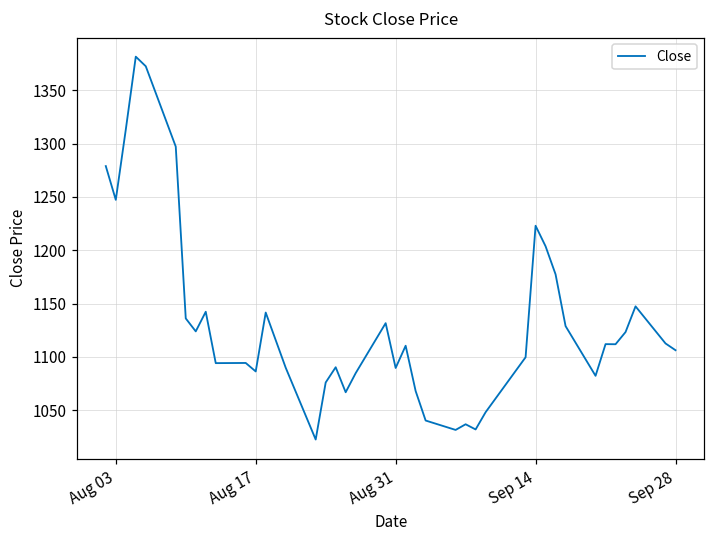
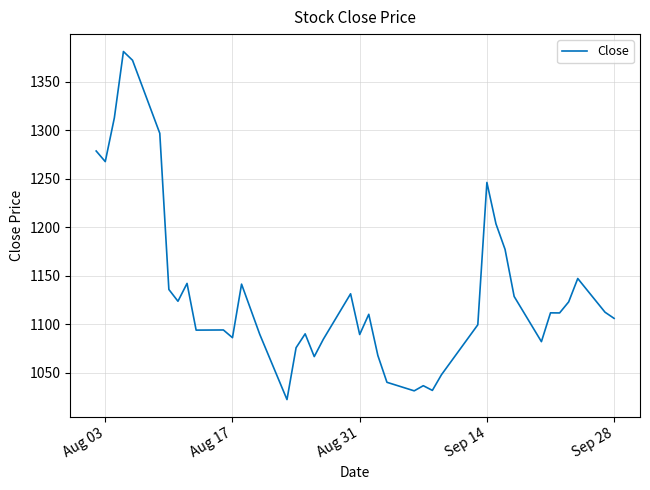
Aug 03: 1250 -> 1270
Sep 14: 1220 -> 1250
